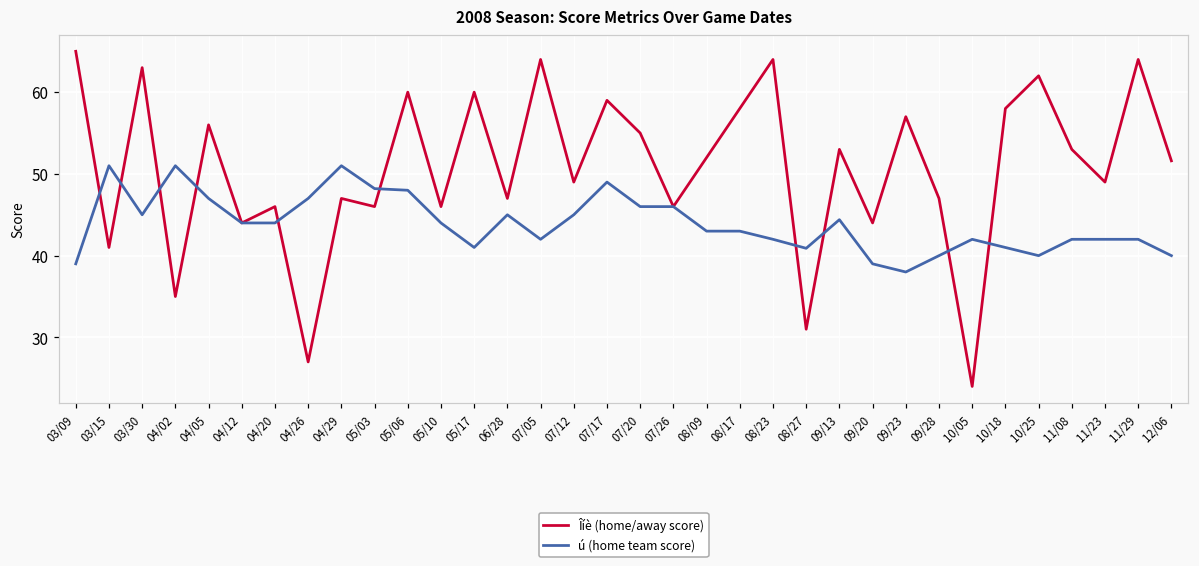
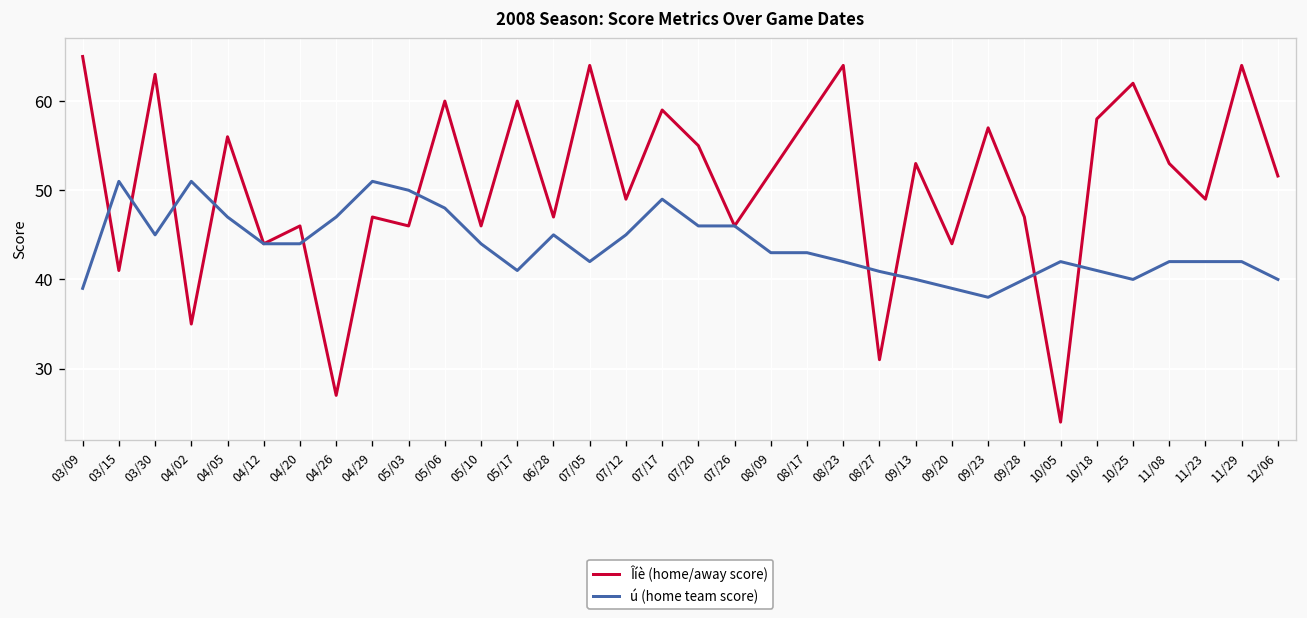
ú (home team score), 05/03: 48 -> 50
ú (home team score), 09/13: 44 -> 40
